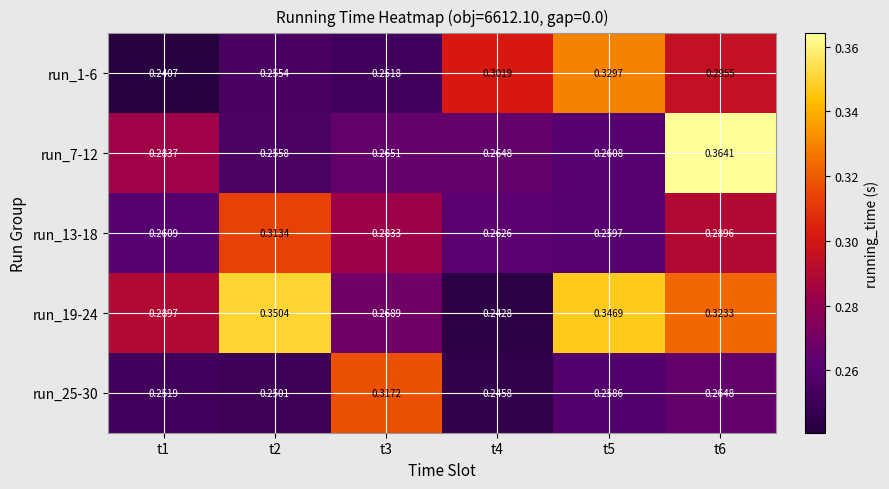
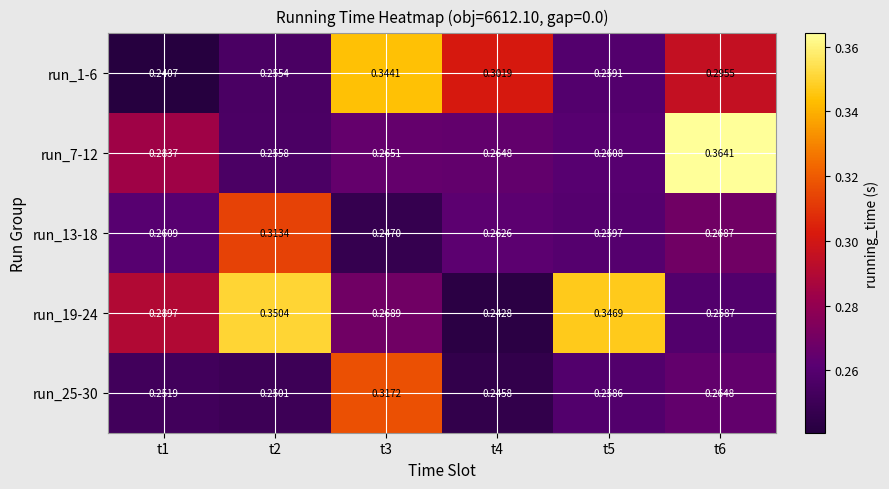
run_1-6, t3: 0.2518 -> 0.3441
run_1-6, t5: 0.3297 -> 0.2591
run_13-18, t3: 0.2833 -> 0.2470
run_13-18, t6: 0.2896 -> 0.2687
run_19-24, t6: 0.3233 -> 0.2587
